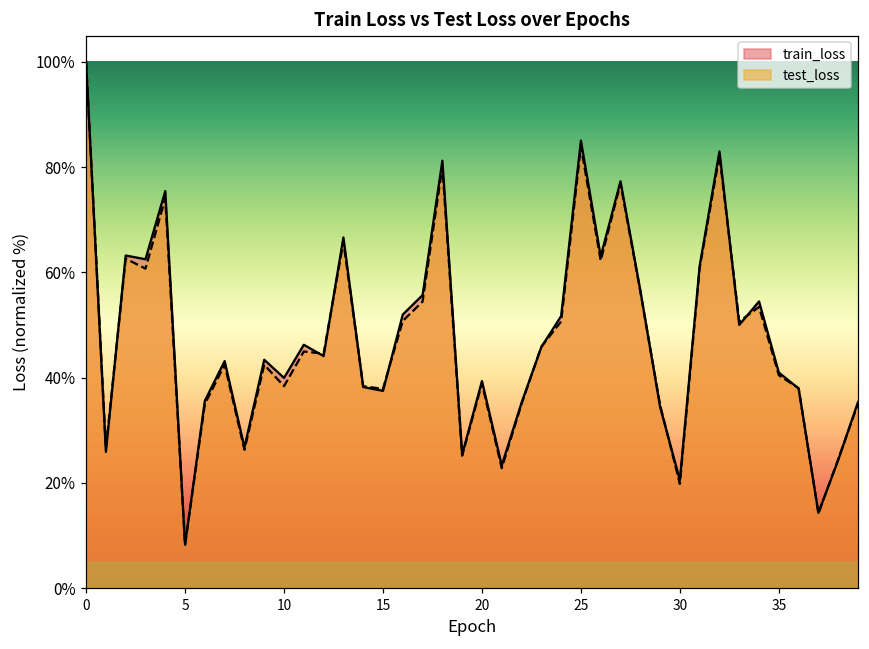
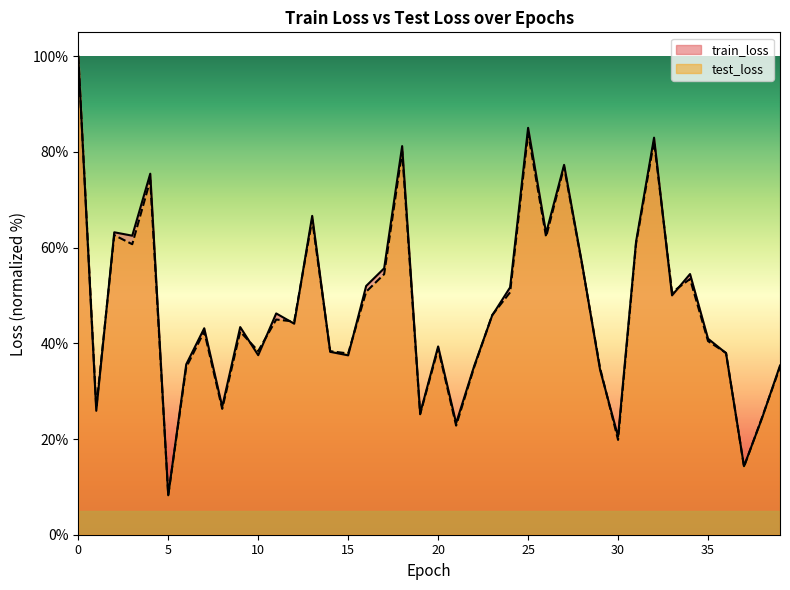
train_loss, 10: 40% -> 38%
